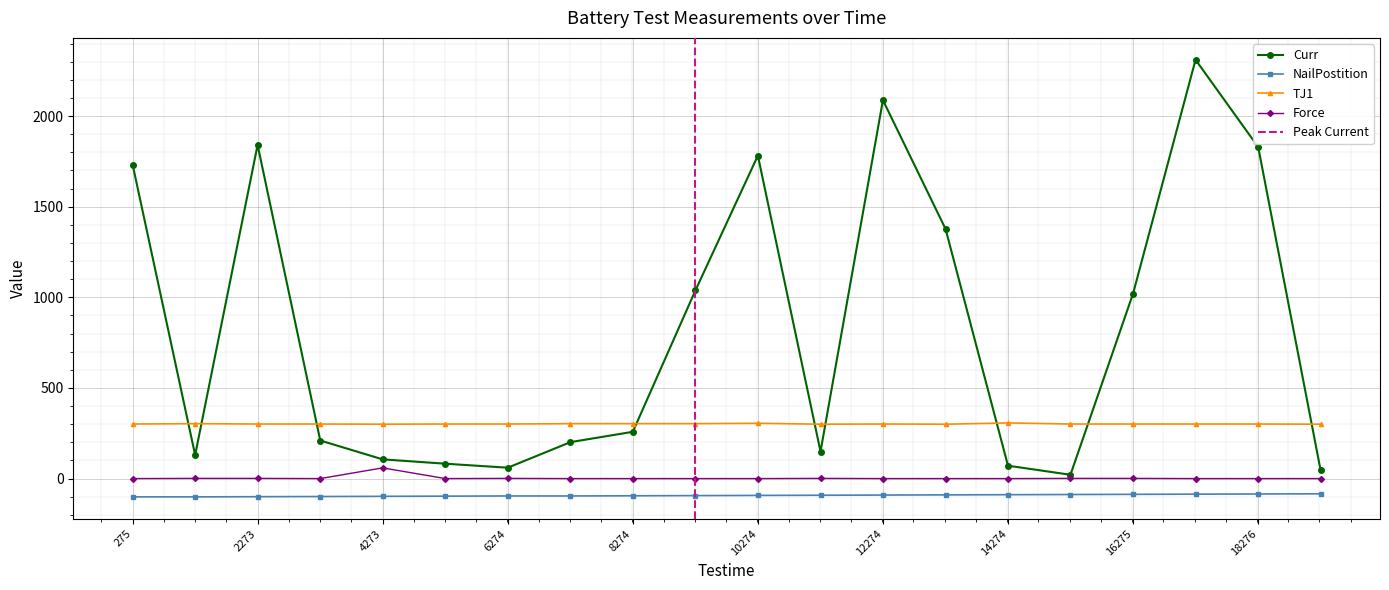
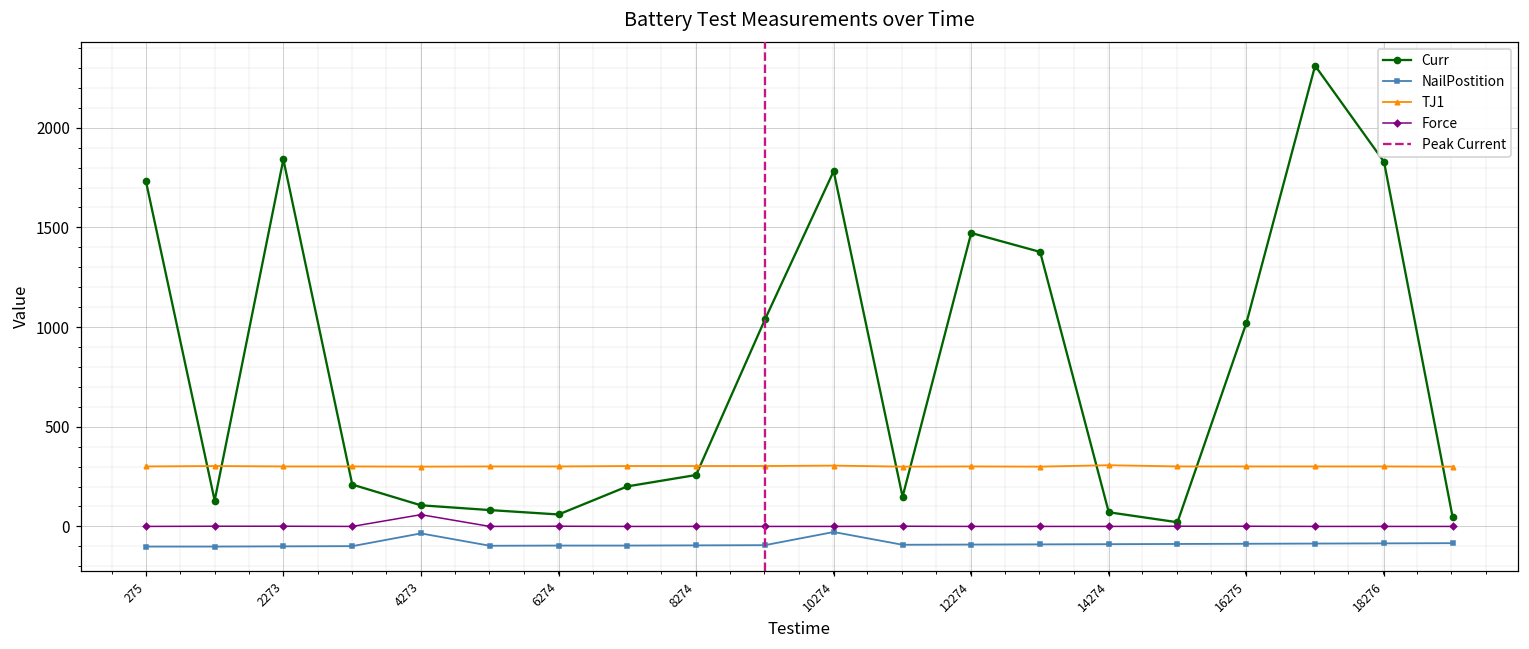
NailPostition, 4273: -100 -> -40
NailPostition, 10274: -90 -> -30
Curr, 12274: 2090 -> 1470
